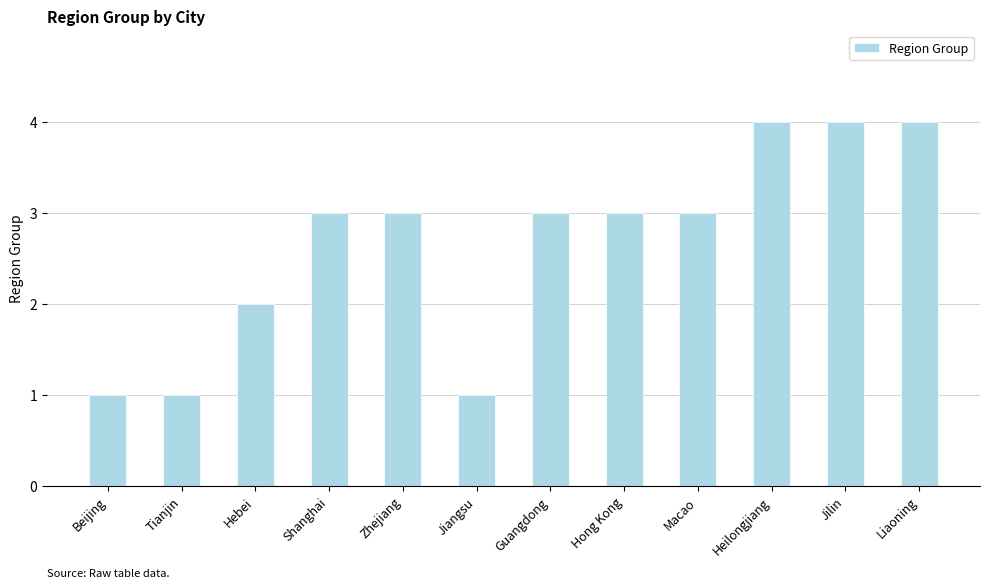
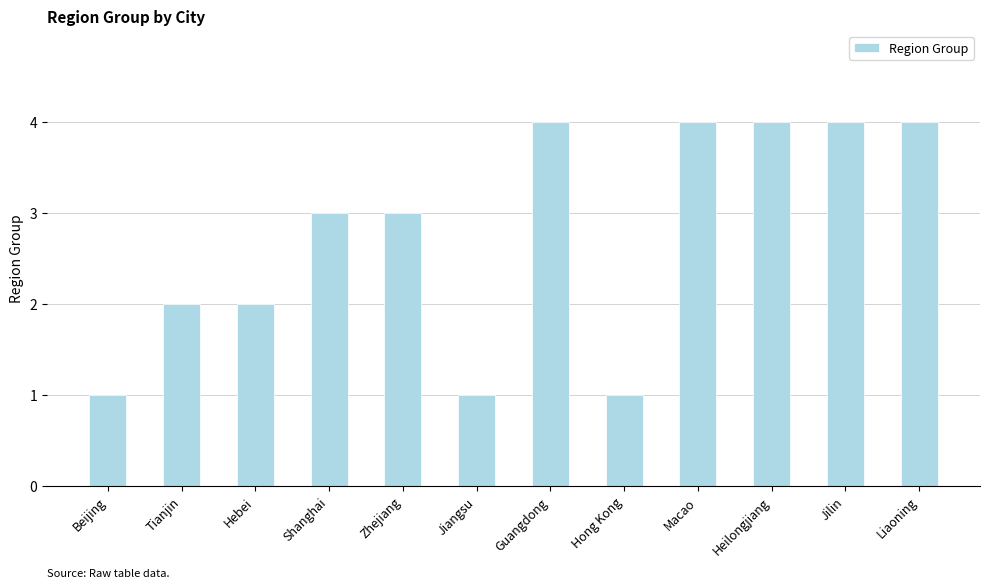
Tianjin: 1 -> 2
Guangdong: 3 -> 4
Hong Kong: 3 -> 1
Macao: 3 -> 4
